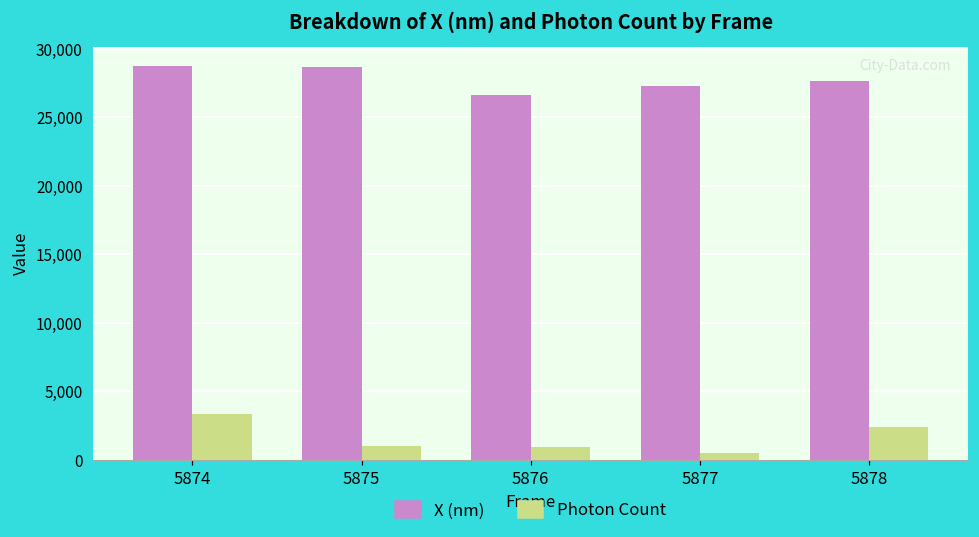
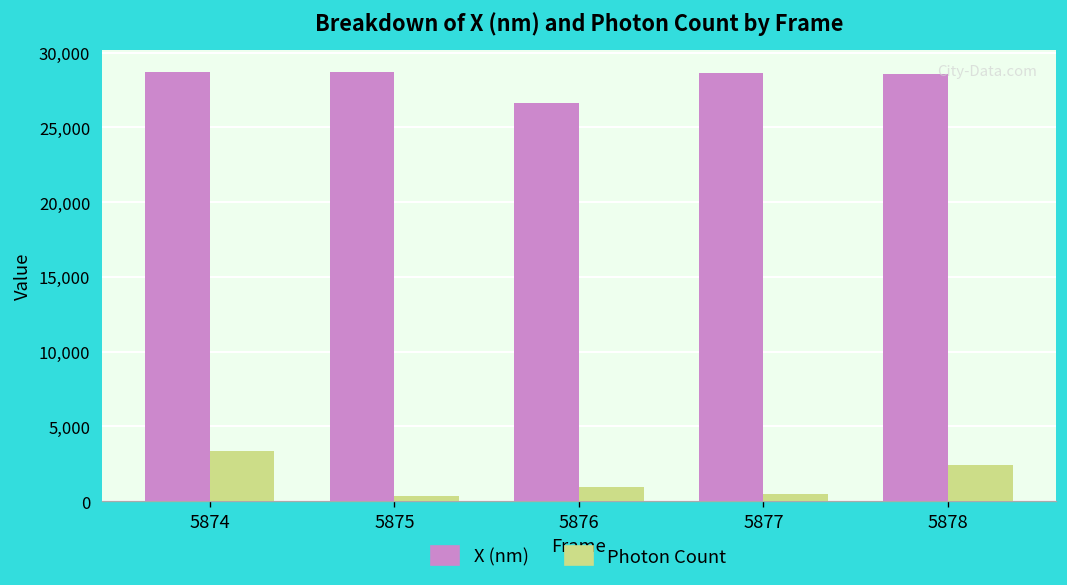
Photon Count, 5875: 1,000 -> 300
X (nm), 5877: 27,300 -> 28,600
X (nm), 5878: 27,700 -> 28,600
